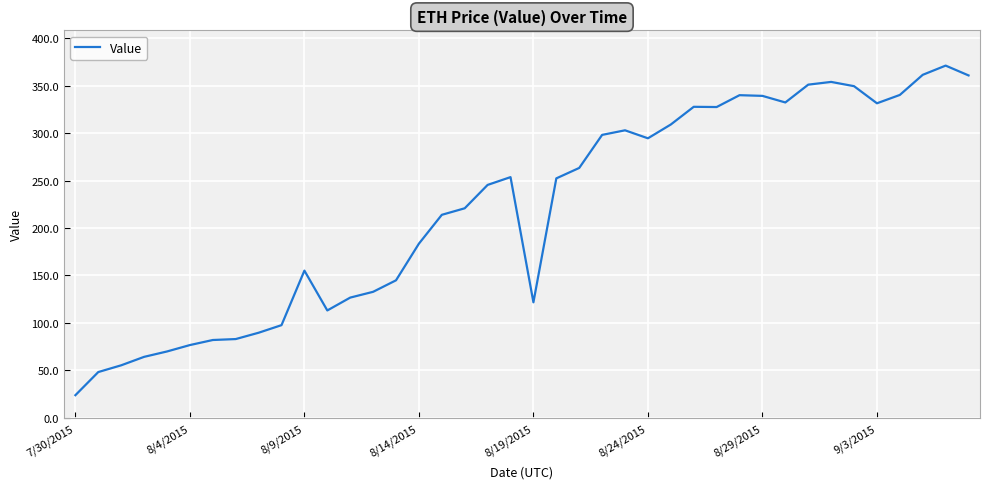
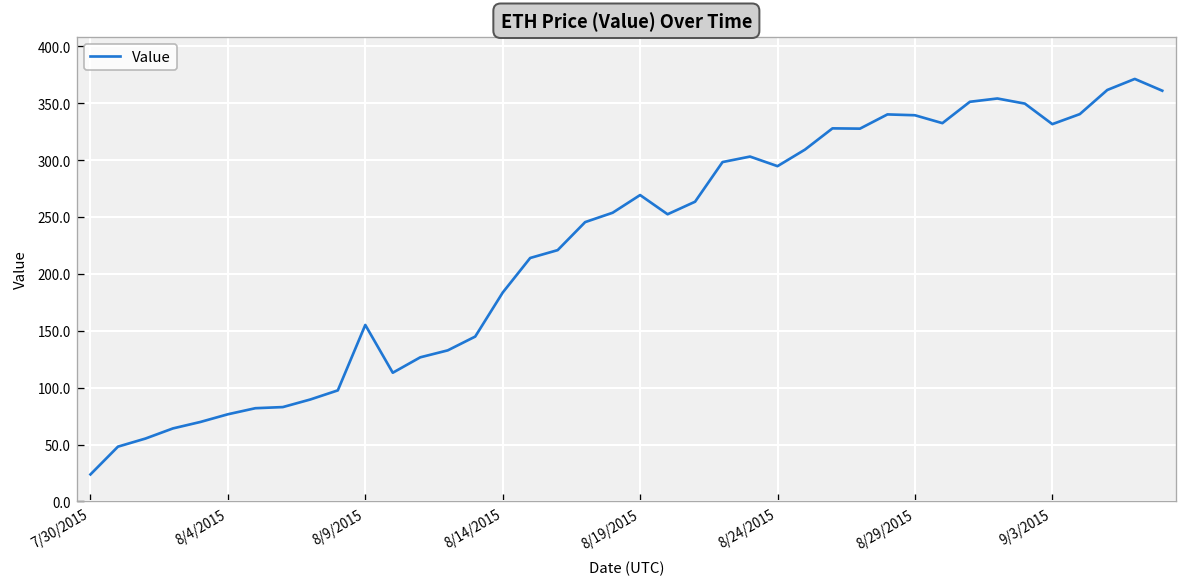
8/19/2015: 120 -> 270
